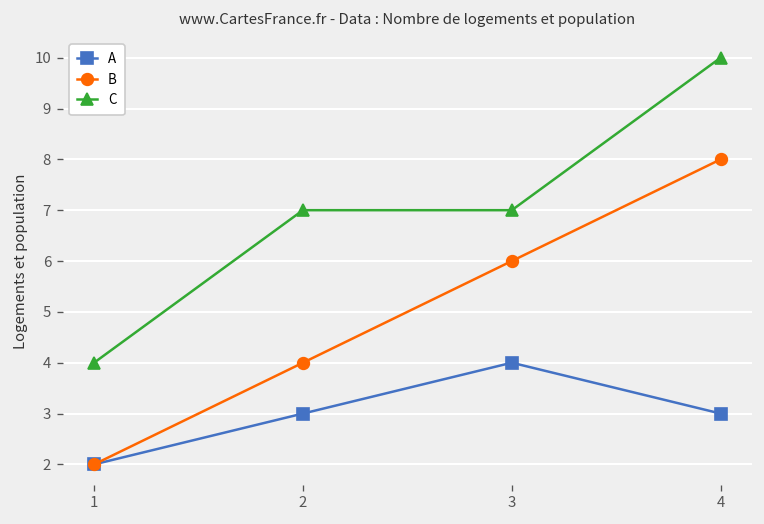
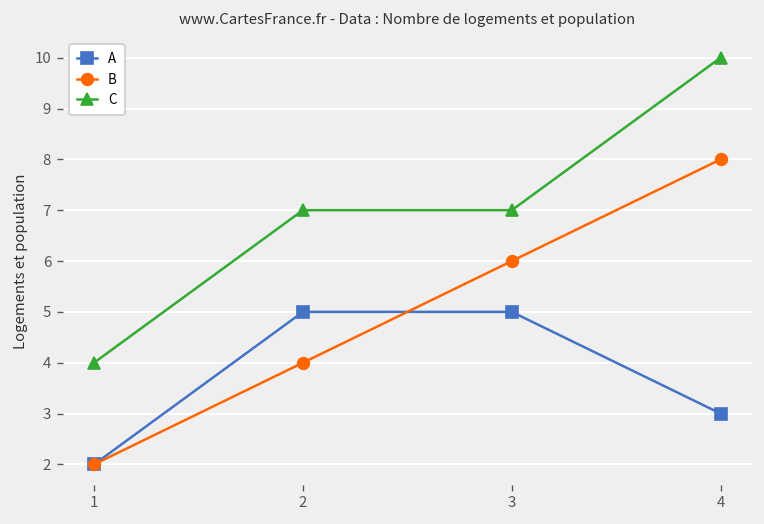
A, 2: 3 -> 5
A, 3: 4 -> 5
